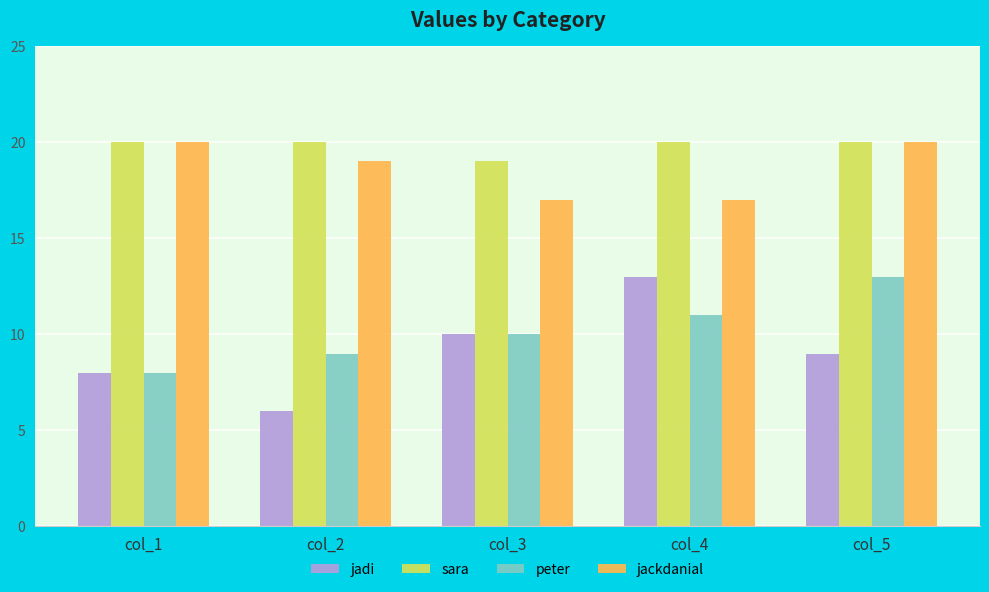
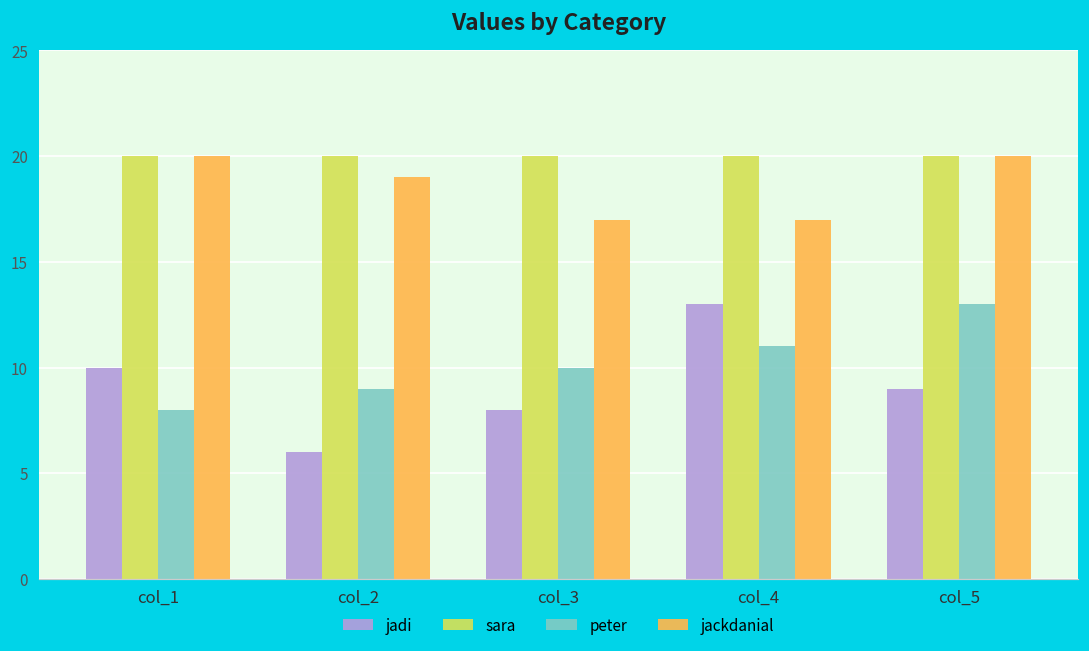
jadi, col_1: 8 -> 10
jadi, col_3: 10 -> 8
sara, col_3: 19 -> 20
